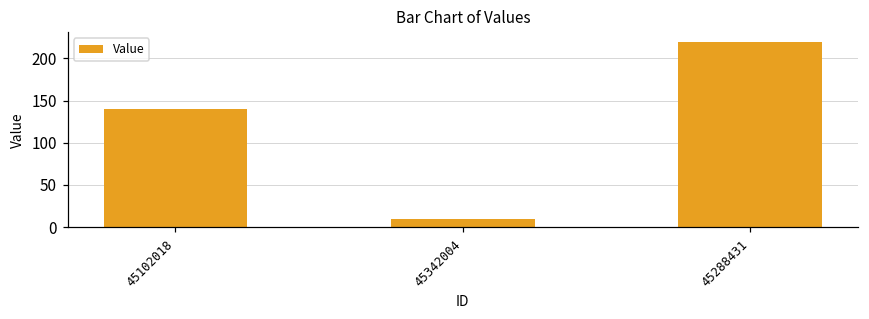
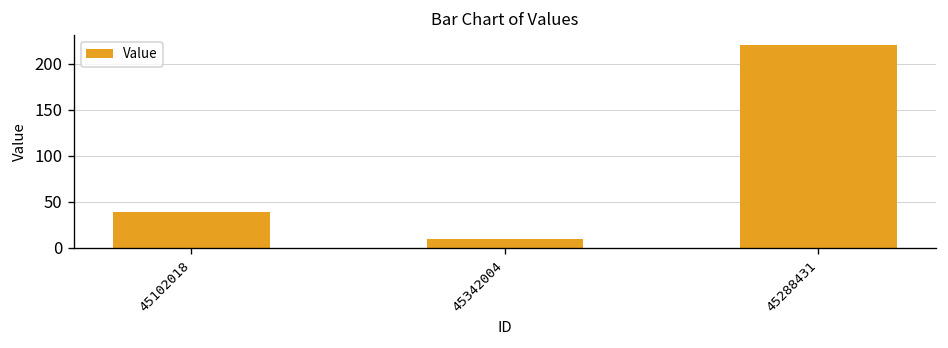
45102018: 140 -> 40
